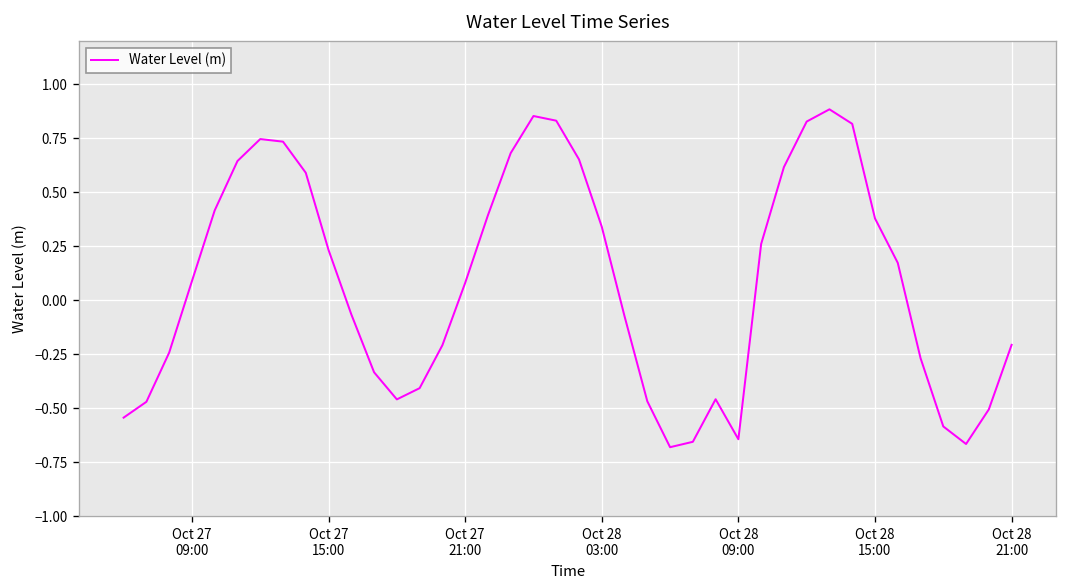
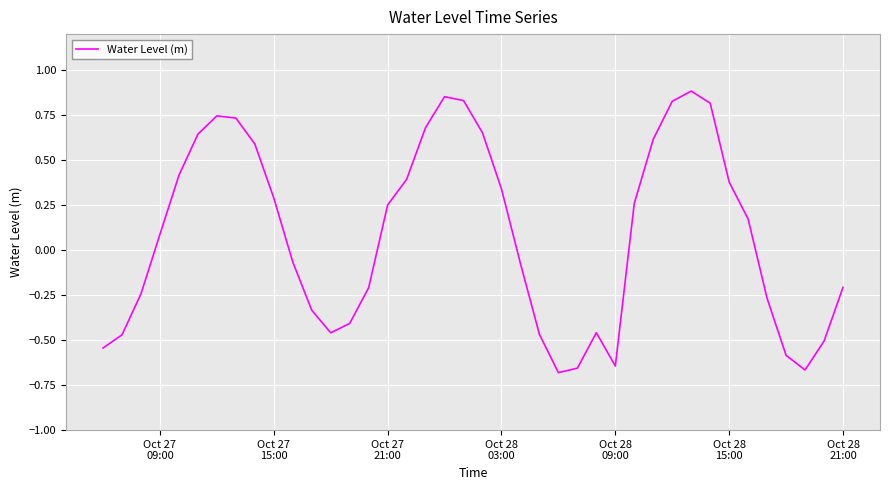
Oct 27 15:00: 0.23 -> 0.29
Oct 27 21:00: 0.08 -> 0.25
